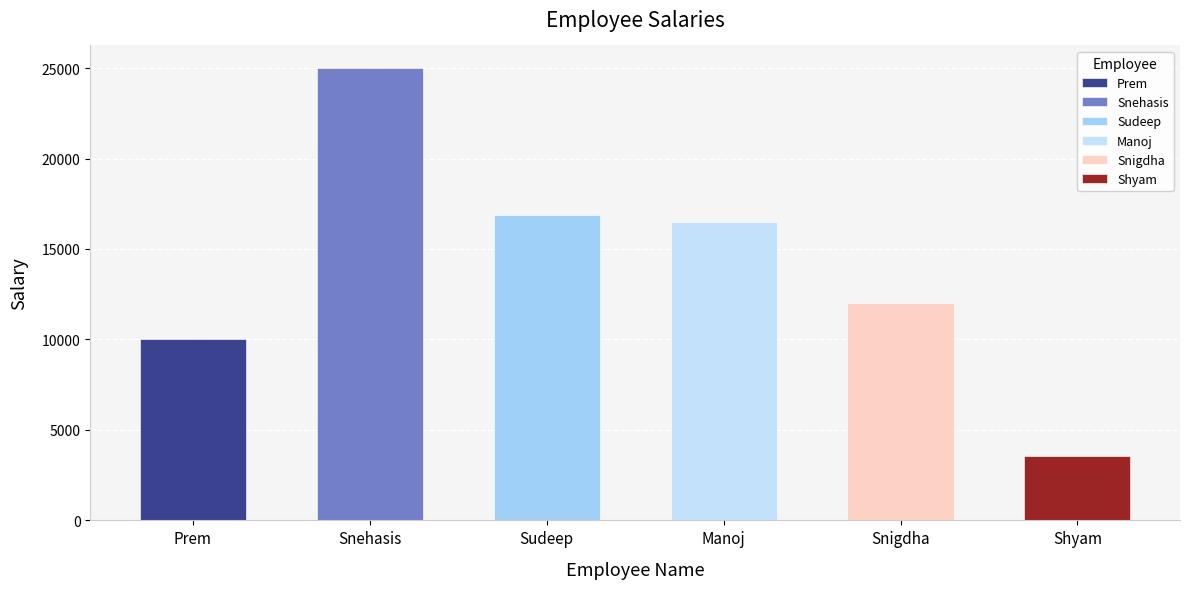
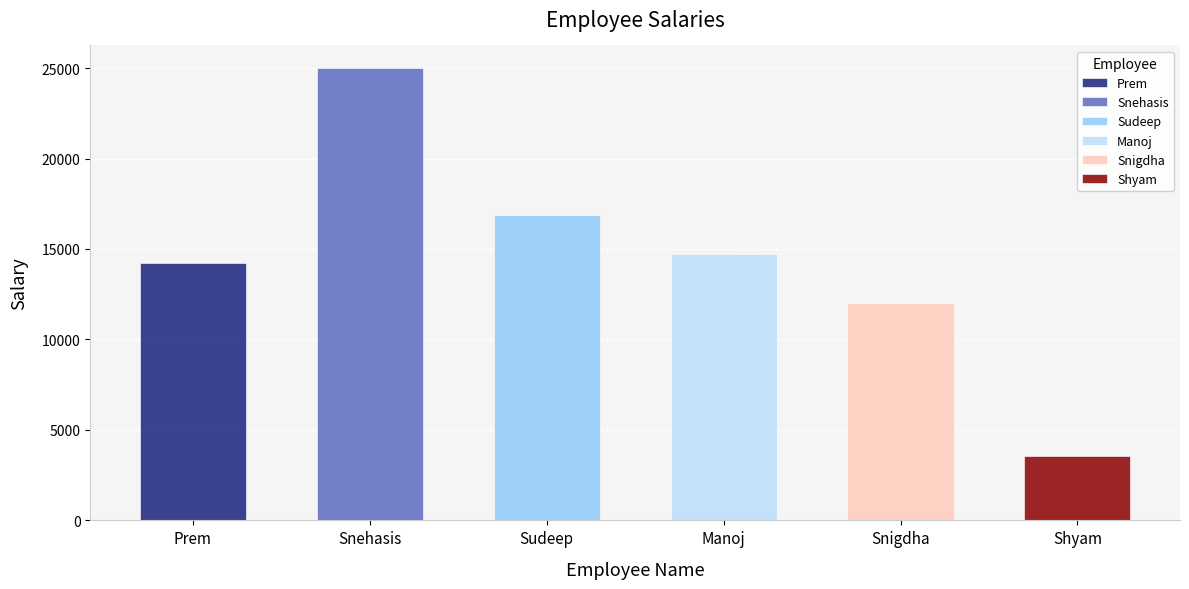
Prem: 10000 -> 14200
Manoj: 16500 -> 14700
